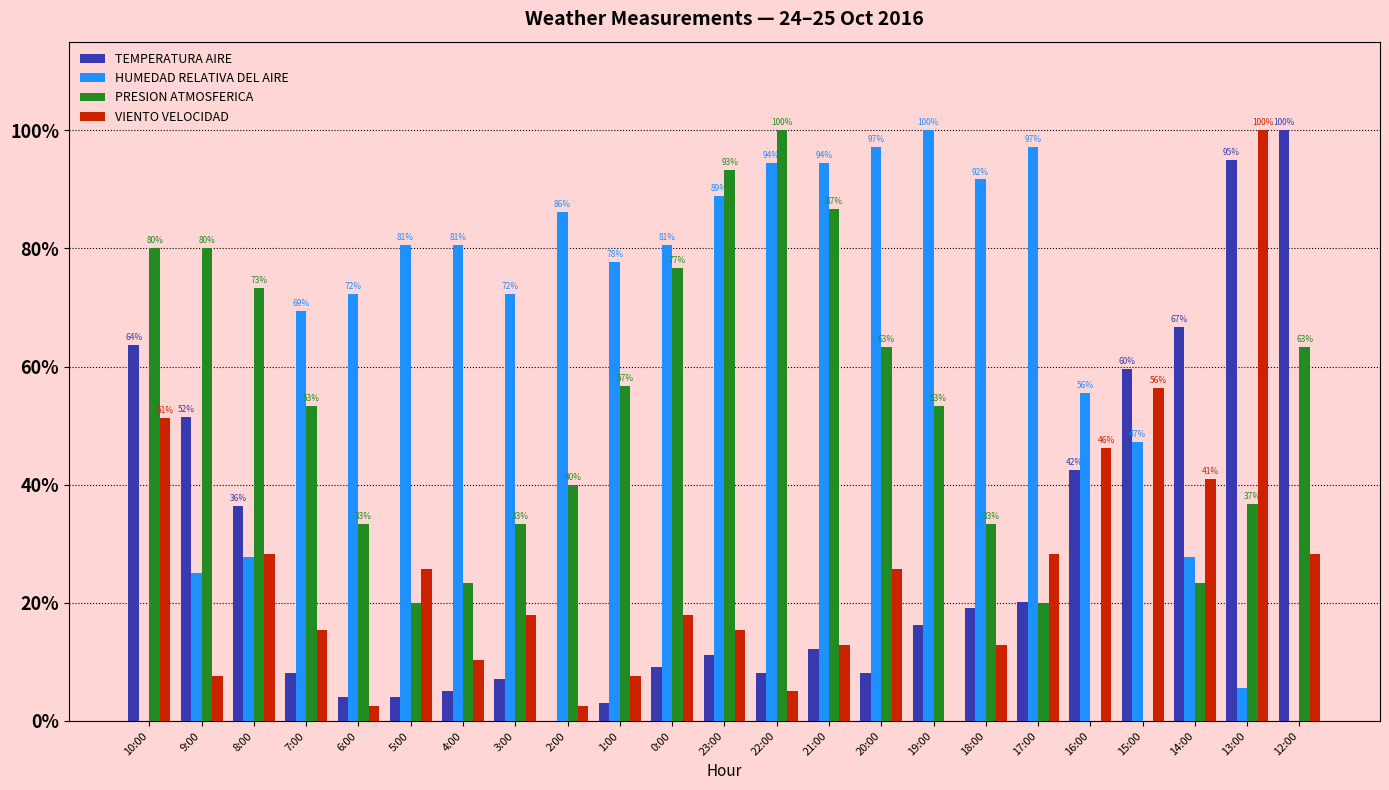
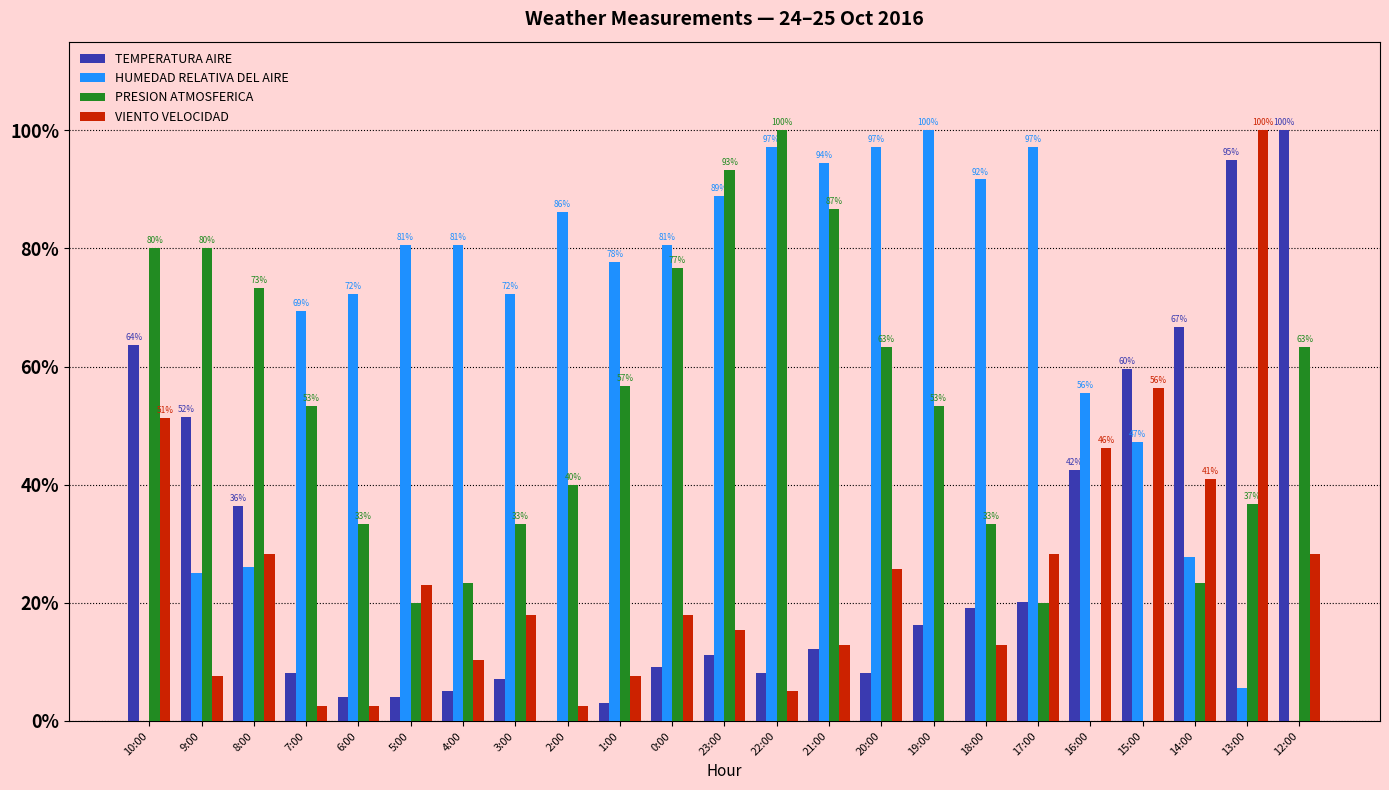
HUMEDAD RELATIVA DEL AIRE, 8:00: 28% -> 26%
VIENTO VELOCIDAD, 7:00: 15% -> 3%
VIENTO VELOCIDAD, 5:00: 26% -> 23%
HUMEDAD RELATIVA DEL AIRE, 22:00: 94% -> 97%
